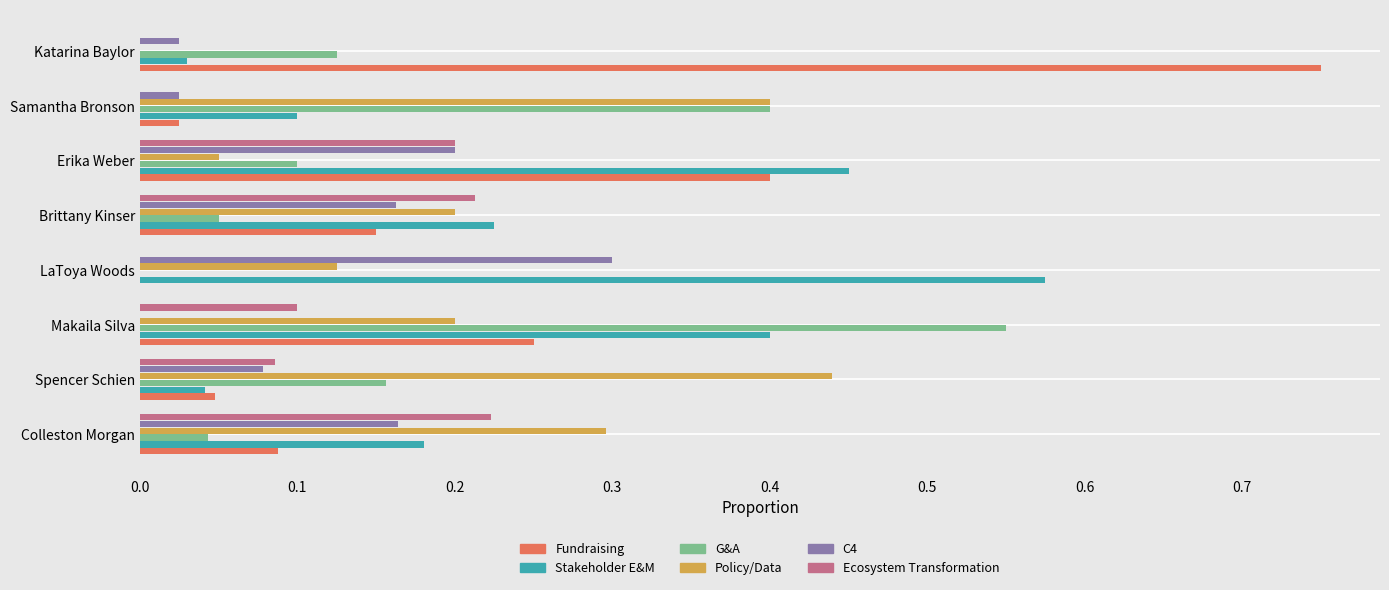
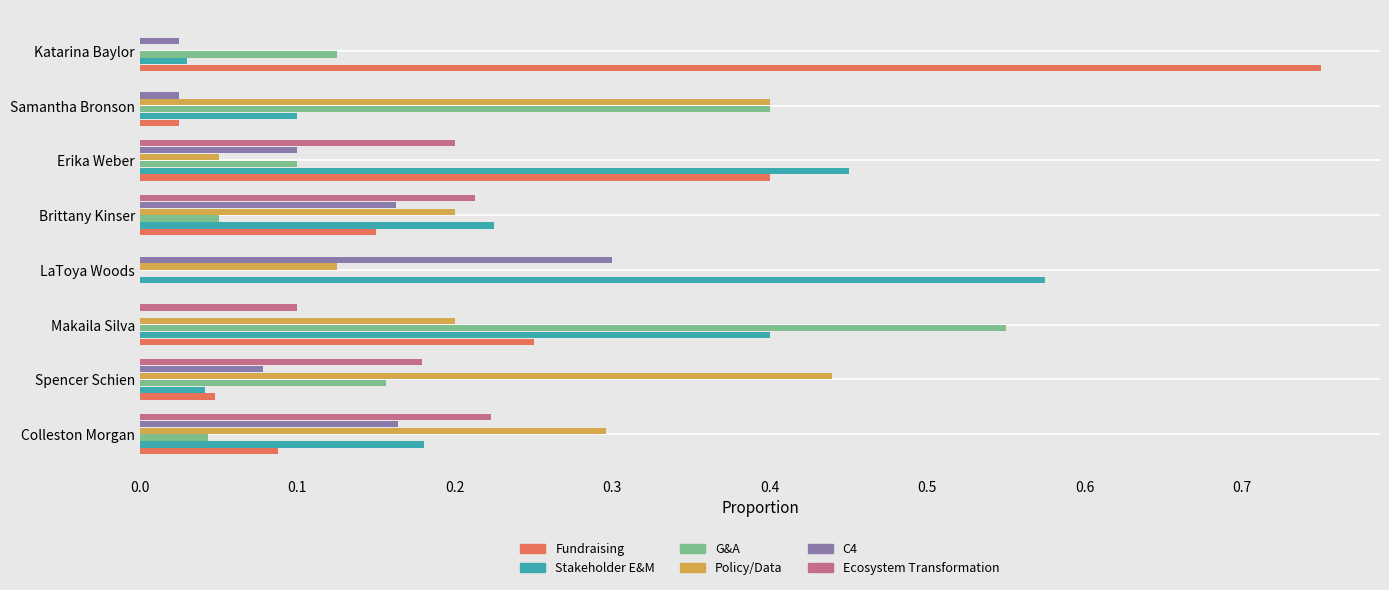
C4, Erika Weber: 0.2 -> 0.1
Ecosystem Transformation, Spencer Schien: 0.086 -> 0.179
